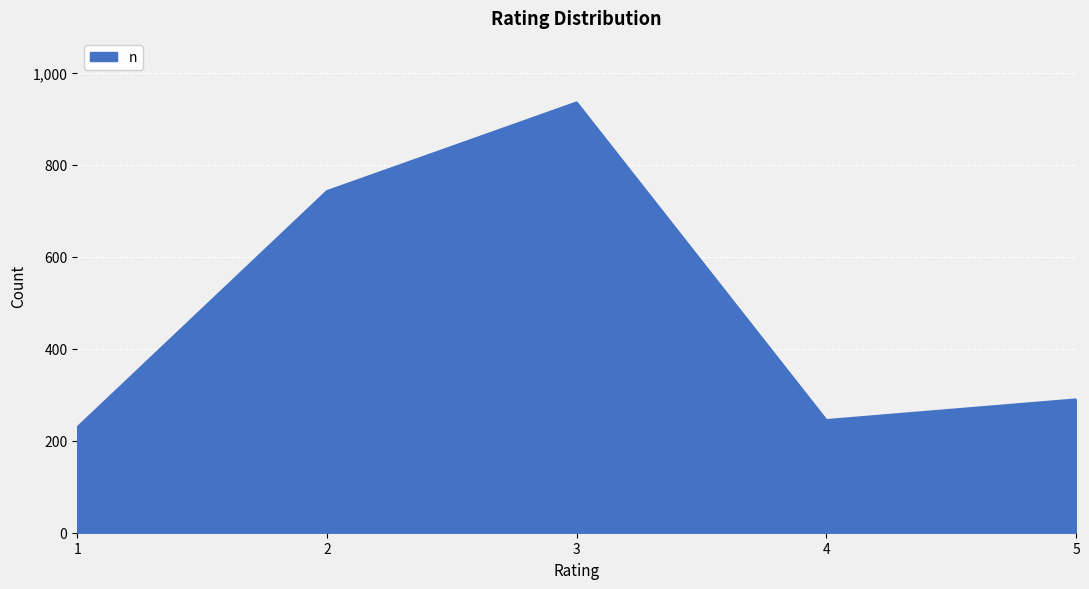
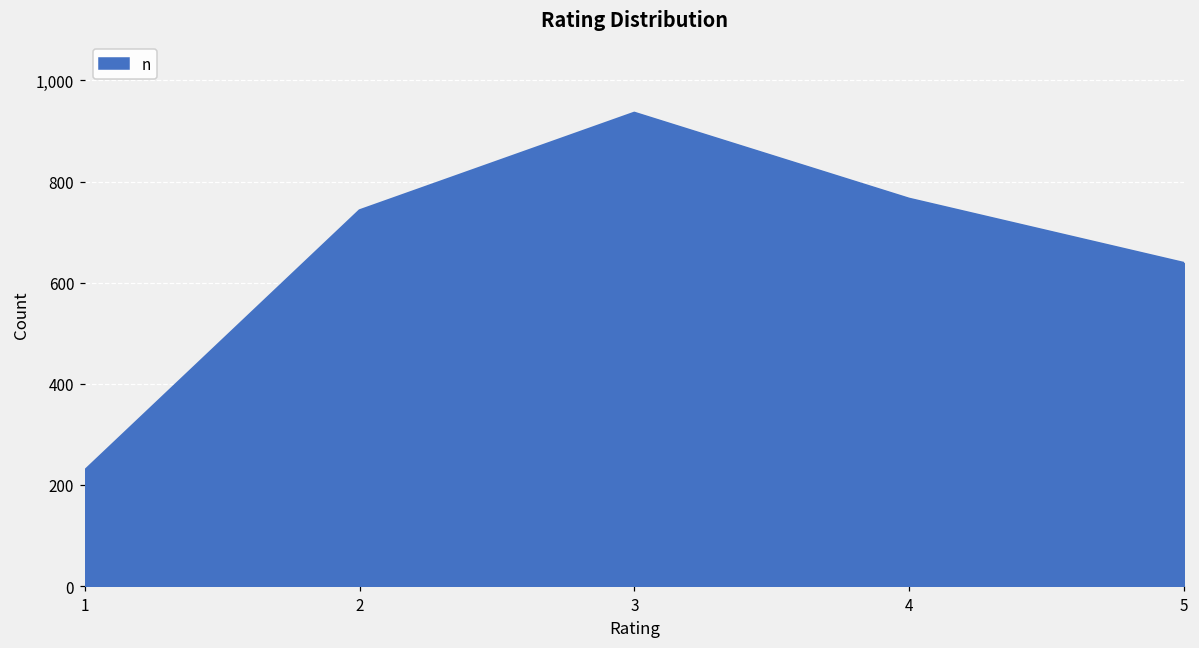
4: 250 -> 770
5: 290 -> 640
